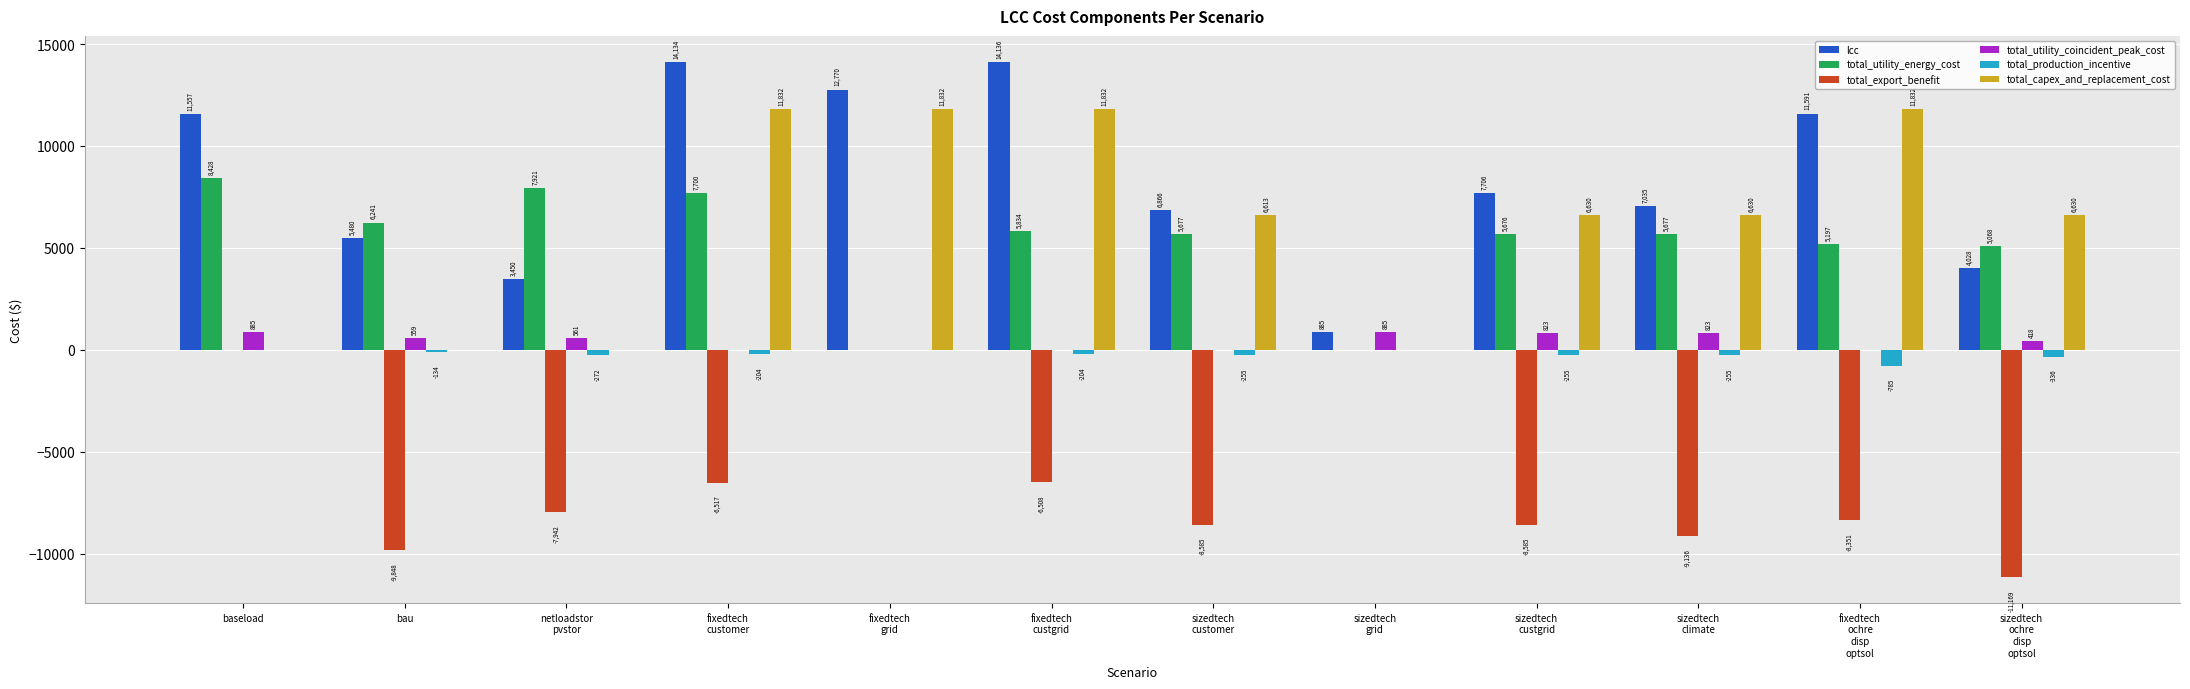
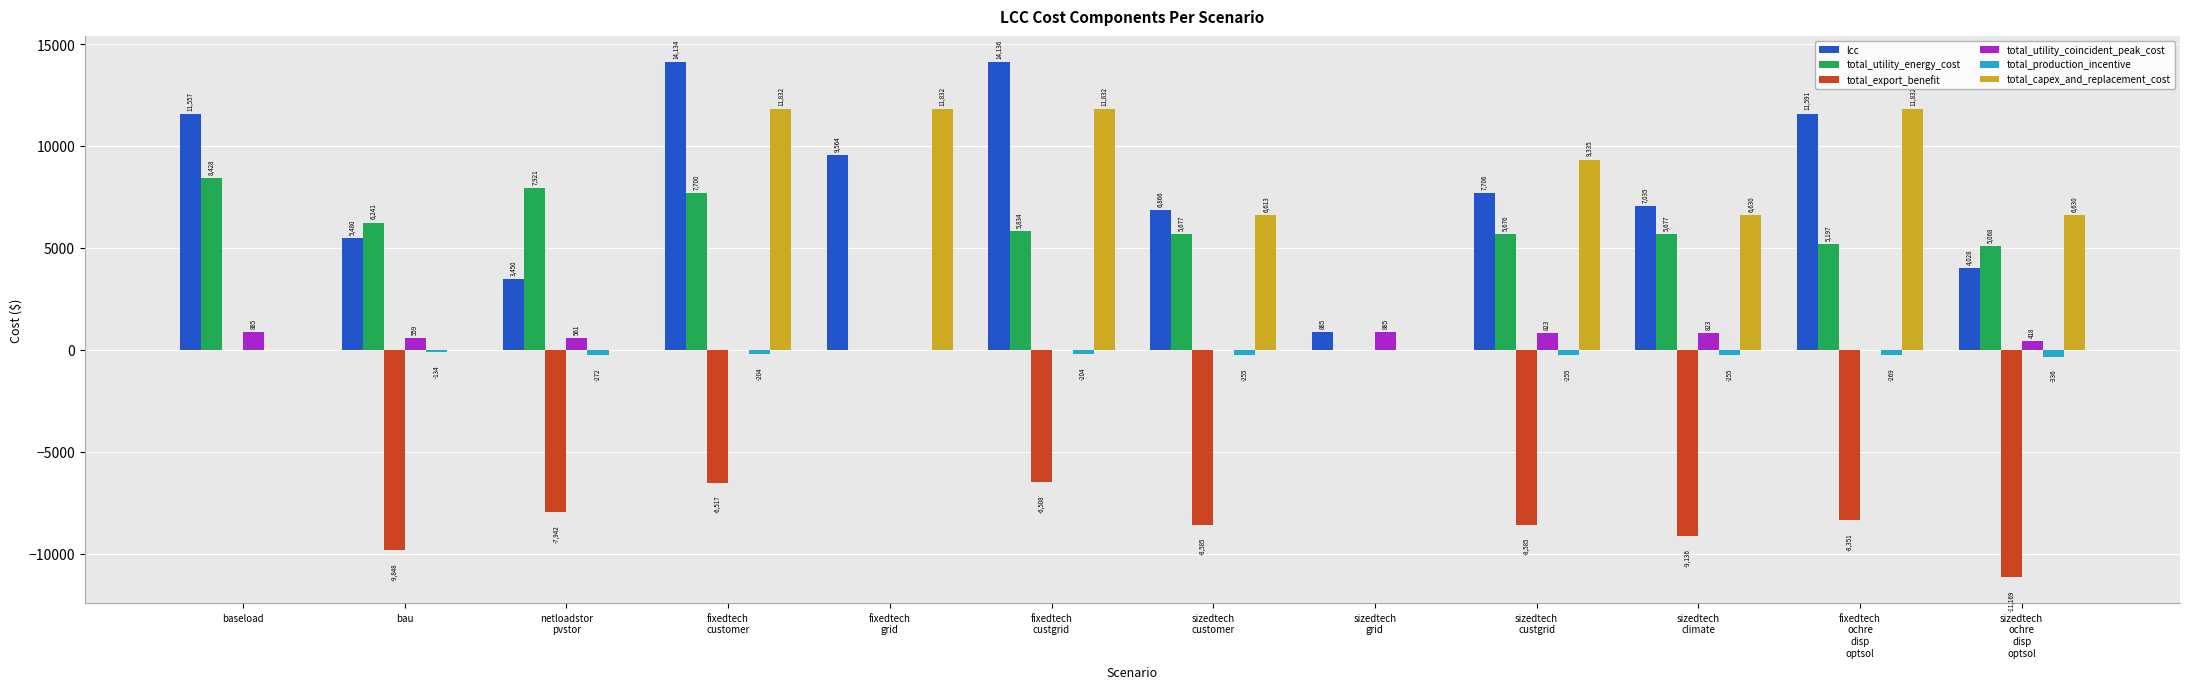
lcc, fixedtech grid: 12,770 -> 9,564
total_capex_and_replacement_cost, sizedtech custgrid: 6,630 -> 9,335
total_production_incentive, fixedtech ochre disp optsol: -785 -> -269
